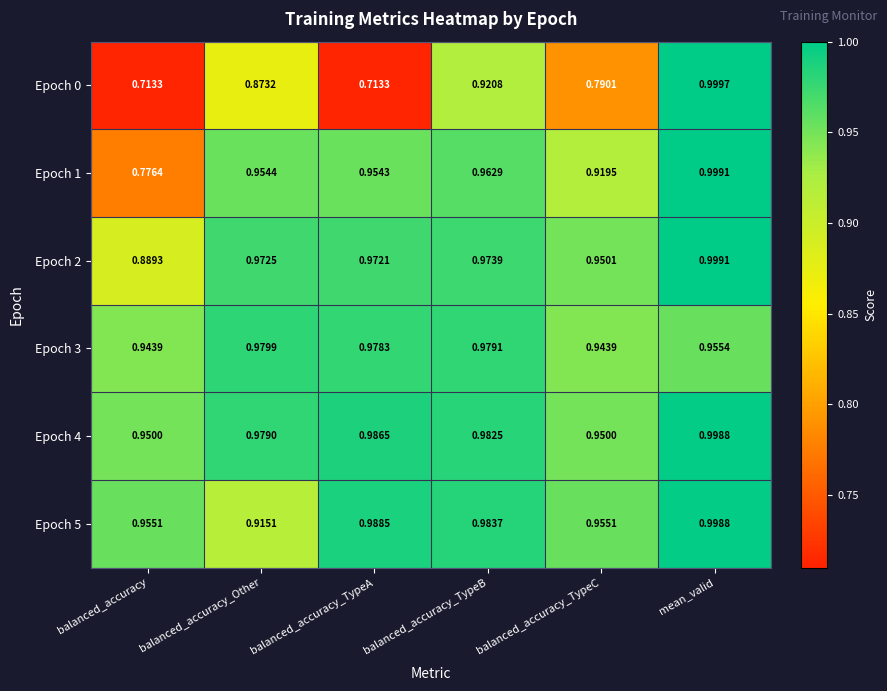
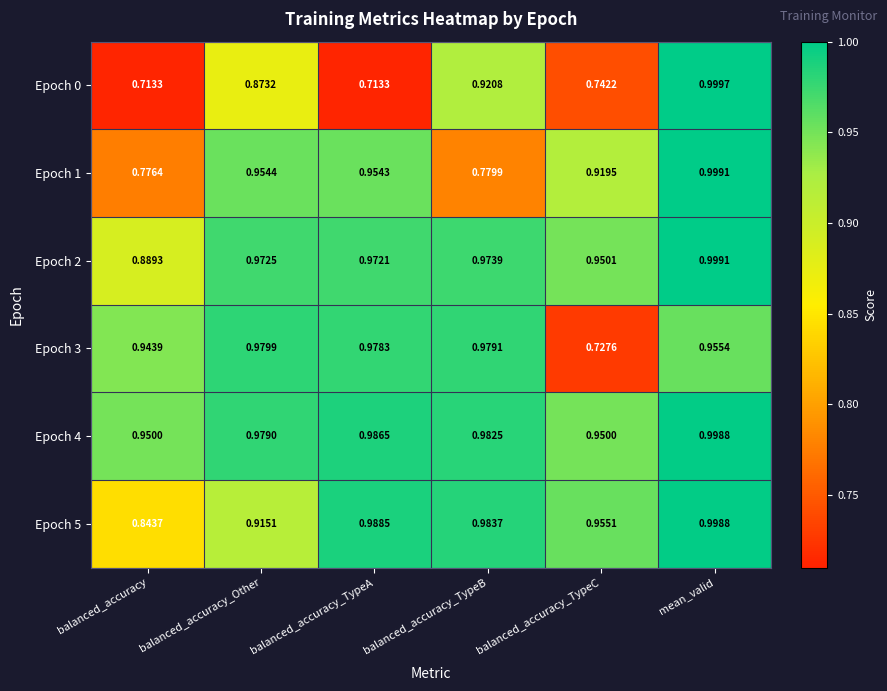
Epoch 0, balanced_accuracy_TypeC: 0.7901 -> 0.7422
Epoch 1, balanced_accuracy_TypeB: 0.9629 -> 0.7799
Epoch 3, balanced_accuracy_TypeC: 0.9439 -> 0.7276
Epoch 5, balanced_accuracy: 0.9551 -> 0.8437
